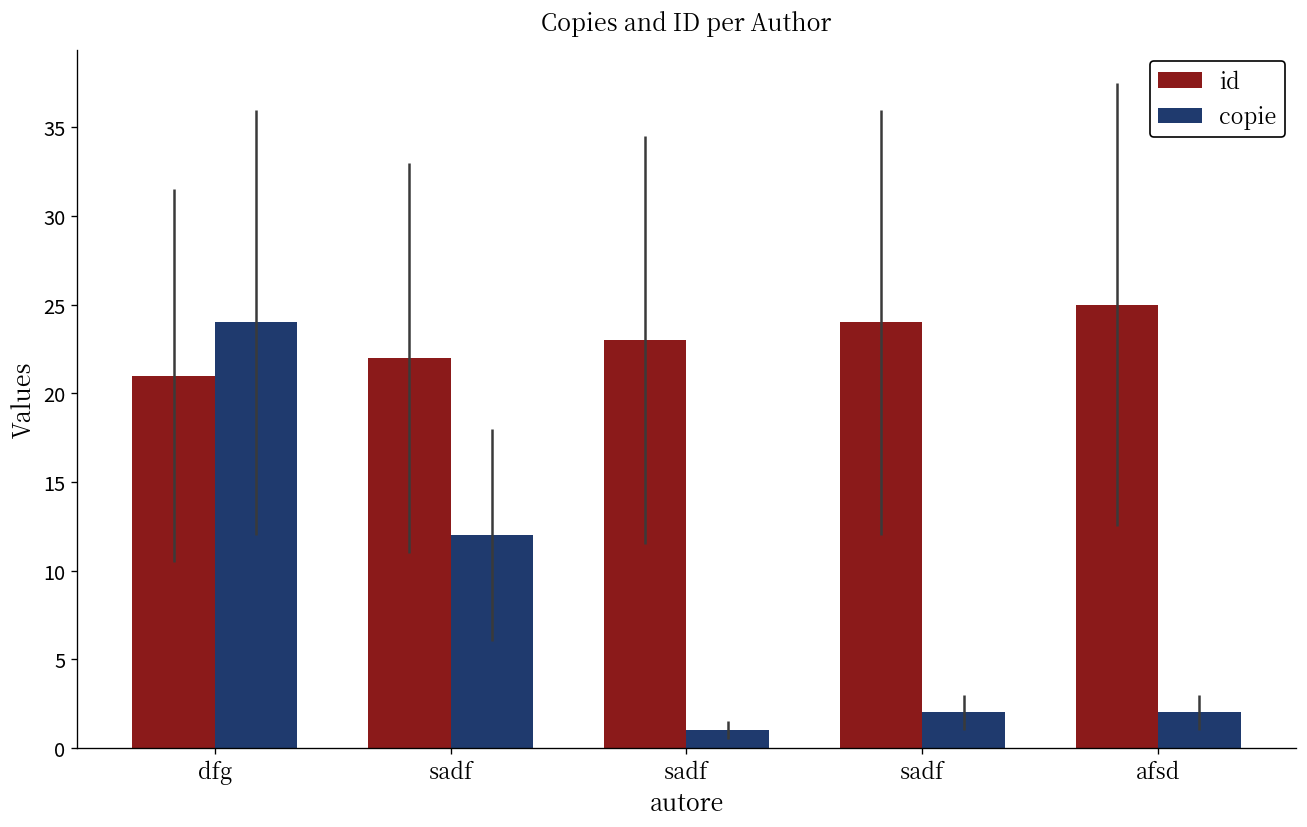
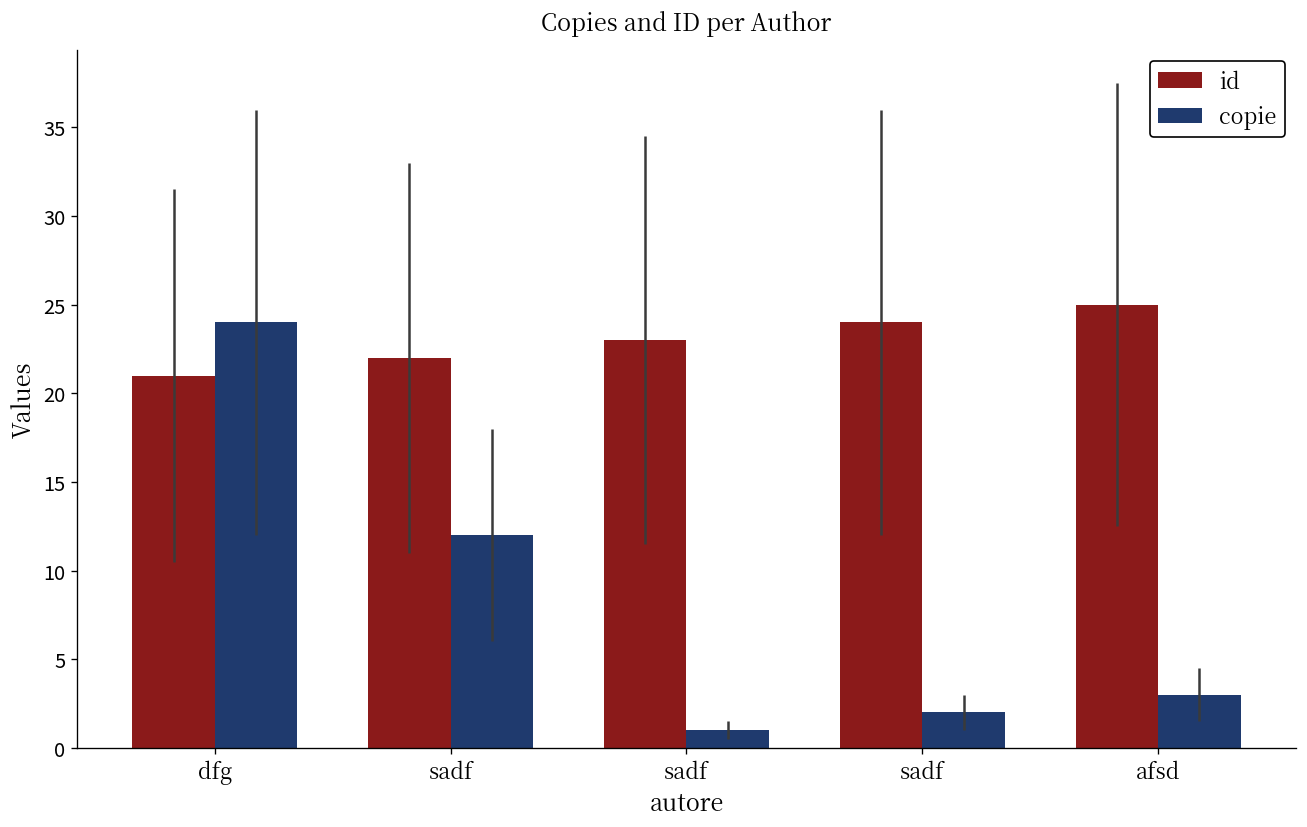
copie, afsd: 2 -> 3
